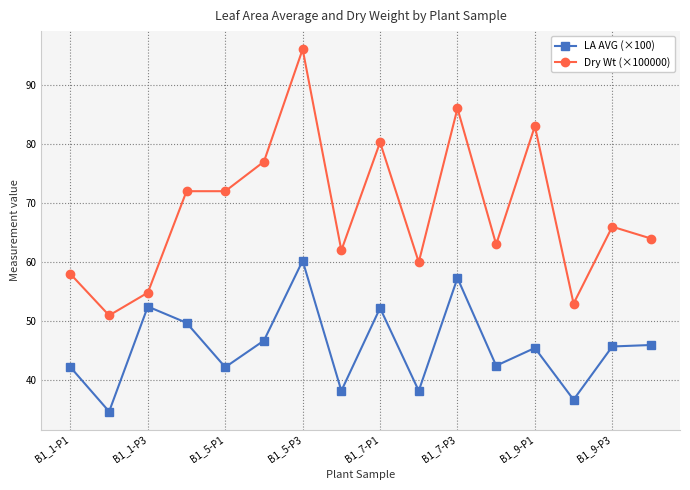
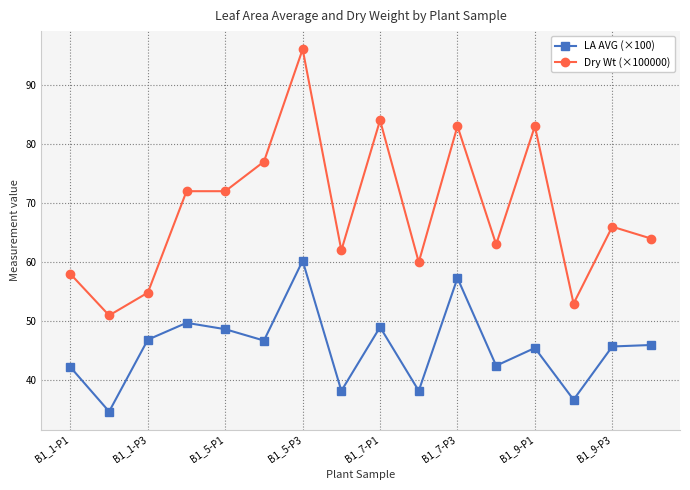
LA AVG (×100), B1_1-P3: 53 -> 47
LA AVG (×100), B1_5-P1: 42 -> 49
LA AVG (×100), B1_7-P1: 52 -> 49
Dry Wt (×100000), B1_7-P1: 80 -> 84
Dry Wt (×100000), B1_7-P3: 86 -> 83
